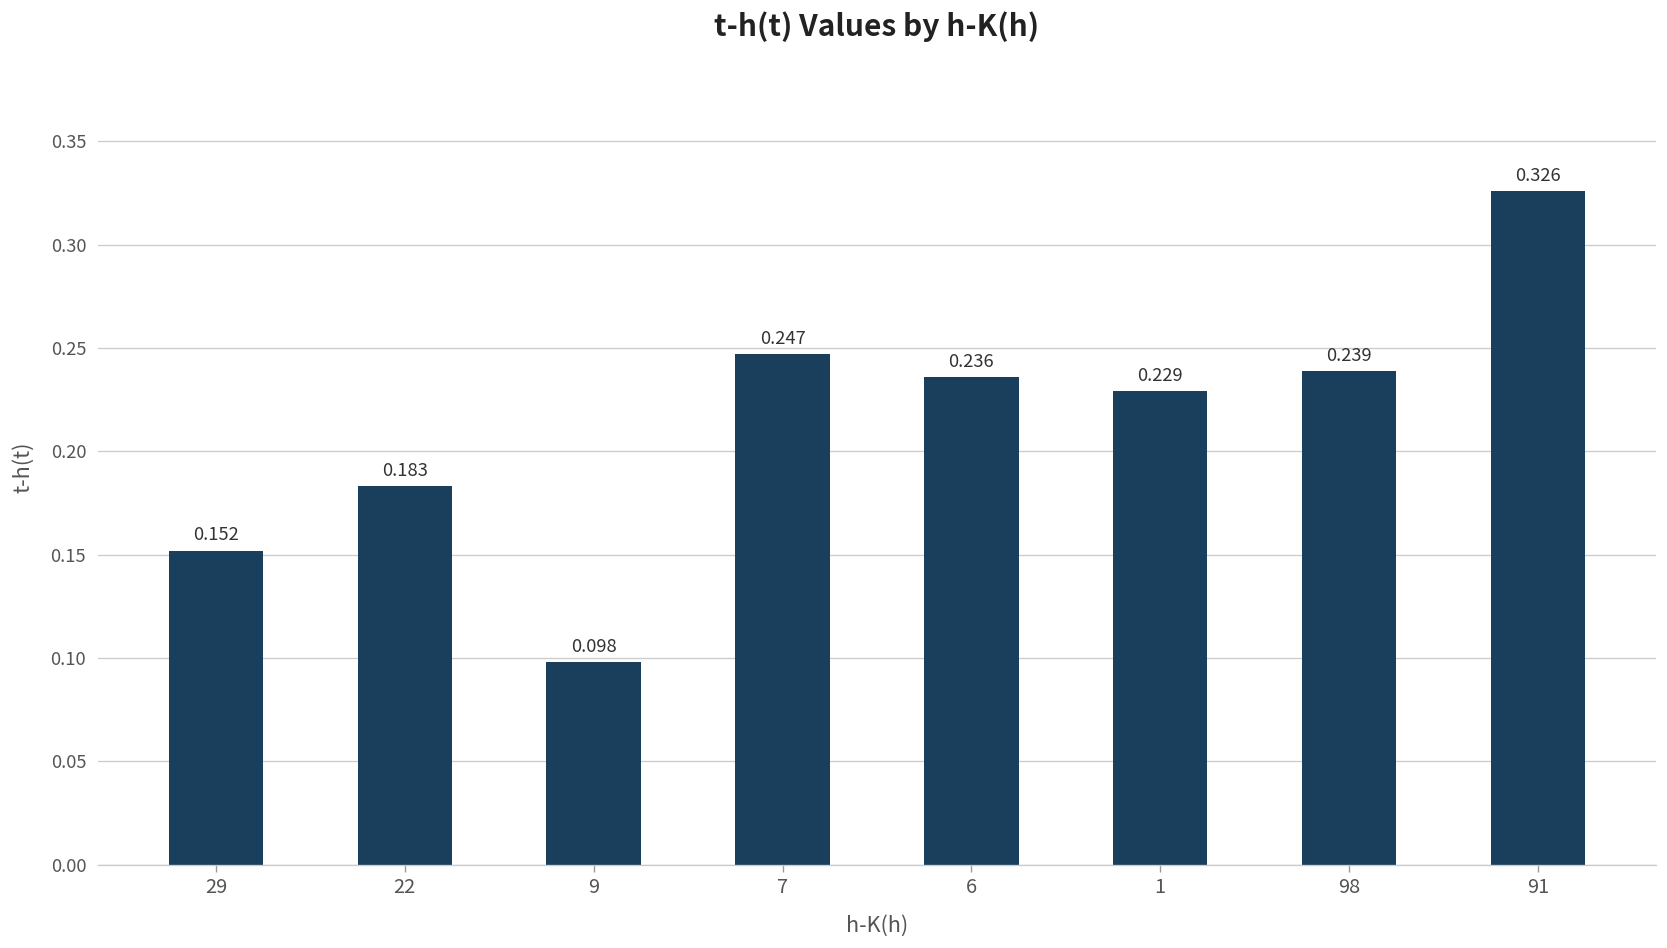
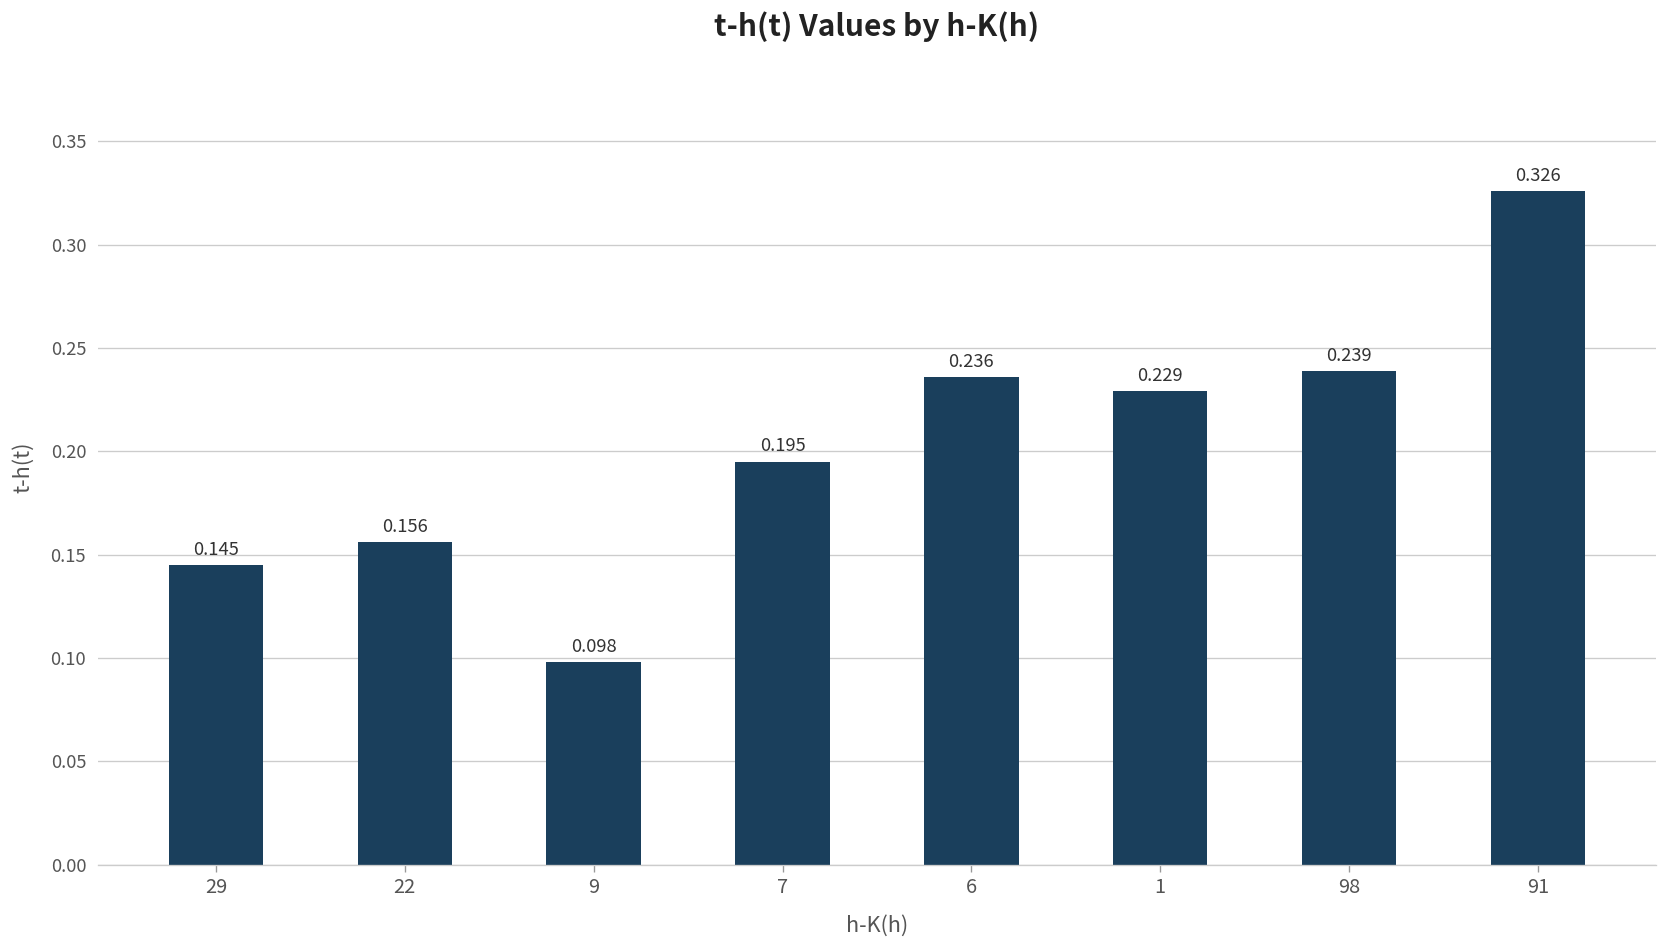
29: 0.152 -> 0.145
22: 0.183 -> 0.156
7: 0.247 -> 0.195
